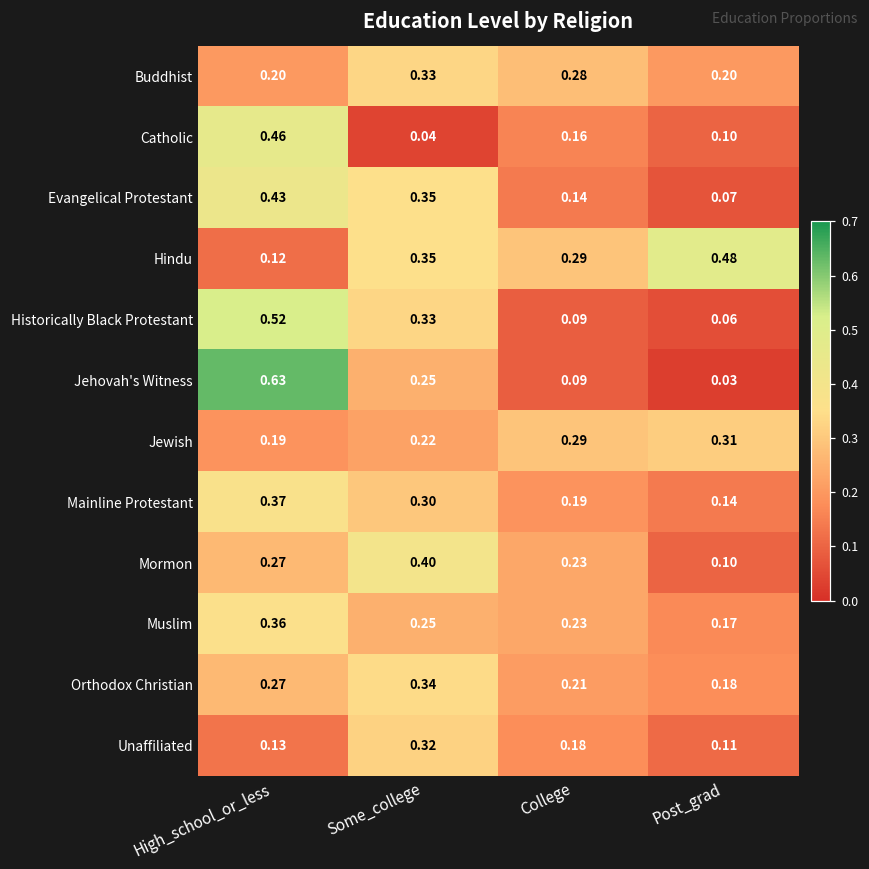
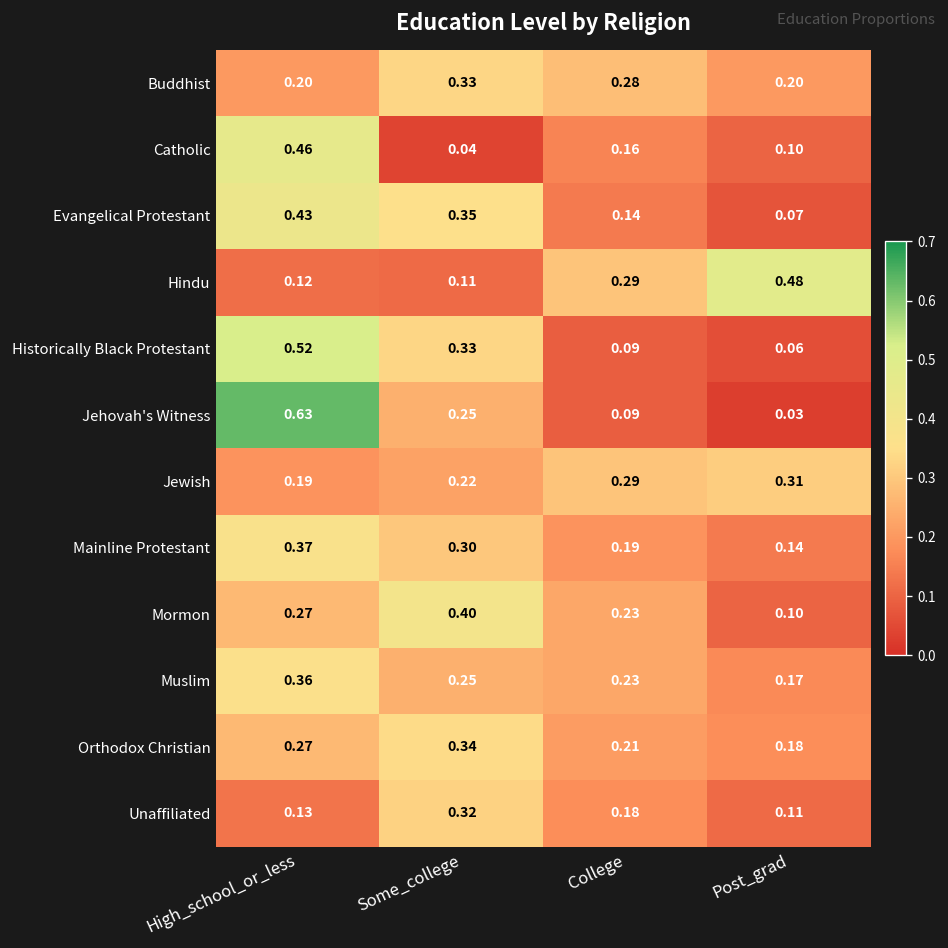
Hindu, Some_college: 0.35 -> 0.11
